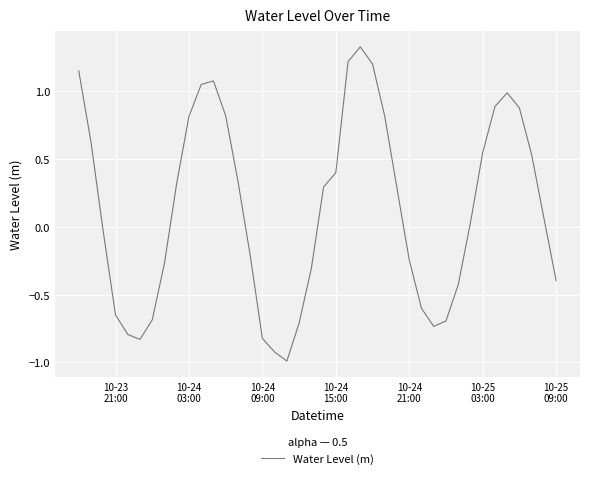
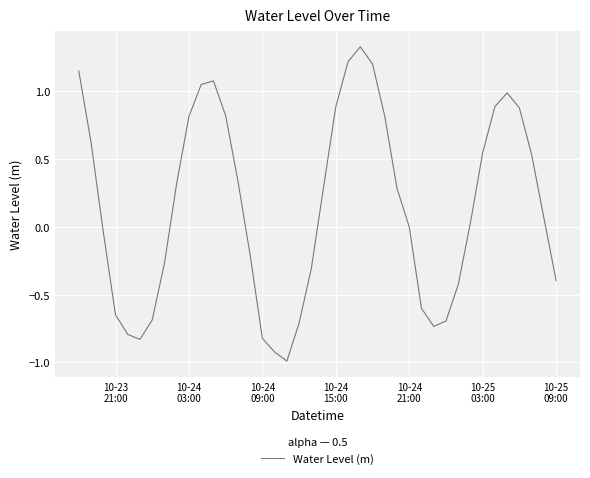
10-24 15:00: 0.40 -> 0.89
10-24 21:00: -0.24 -> 0.00
